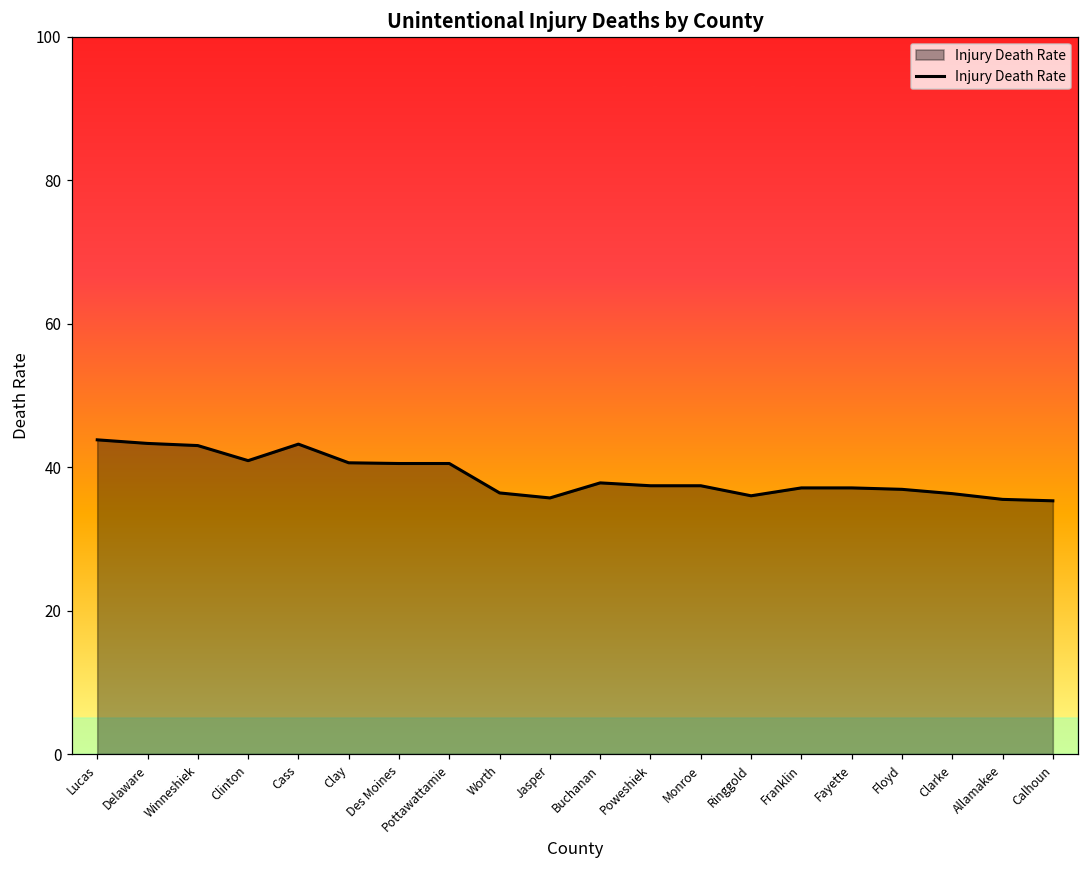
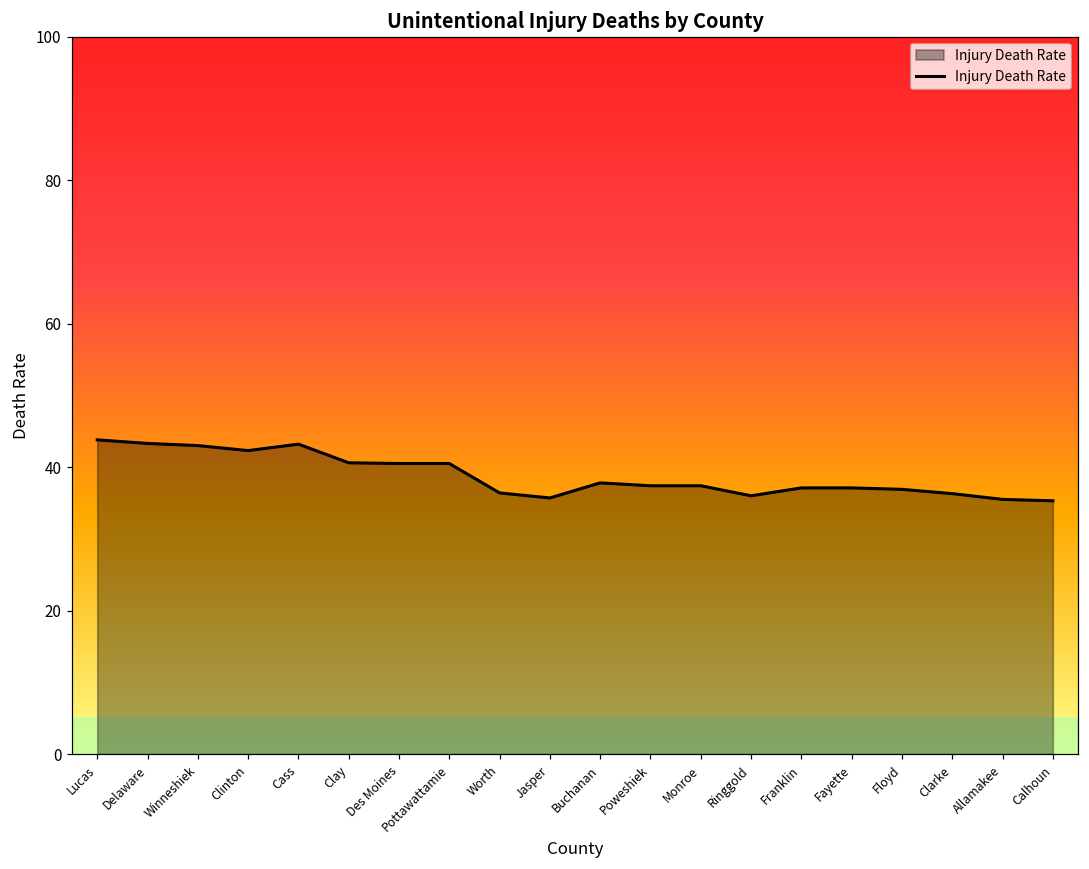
Clinton: 41 -> 42
